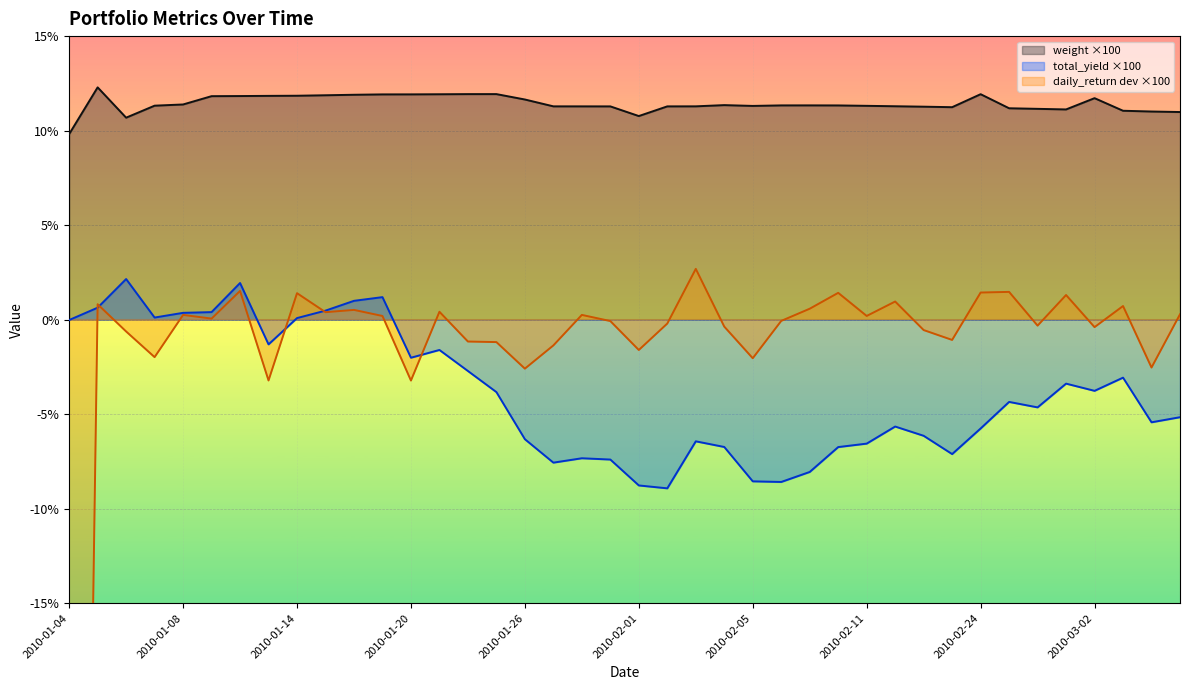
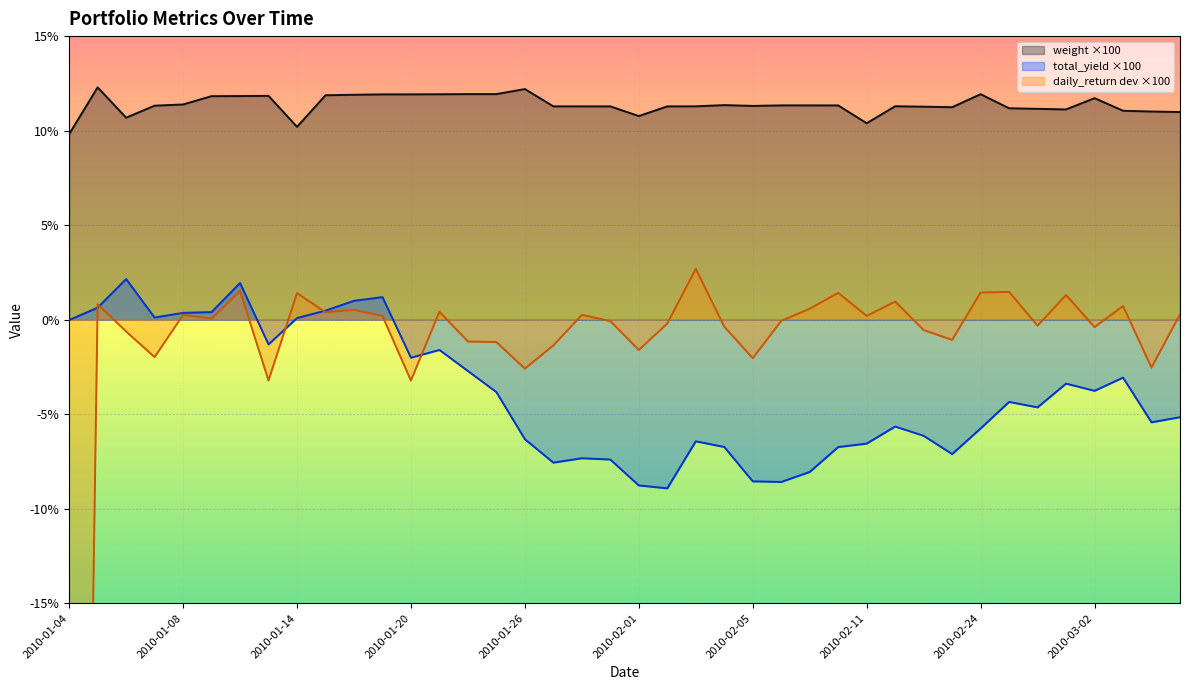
weight ×100, 2010-01-14: 11.8% -> 10.2%
weight ×100, 2010-01-26: 11.6% -> 12.2%
weight ×100, 2010-02-11: 11.3% -> 10.4%
